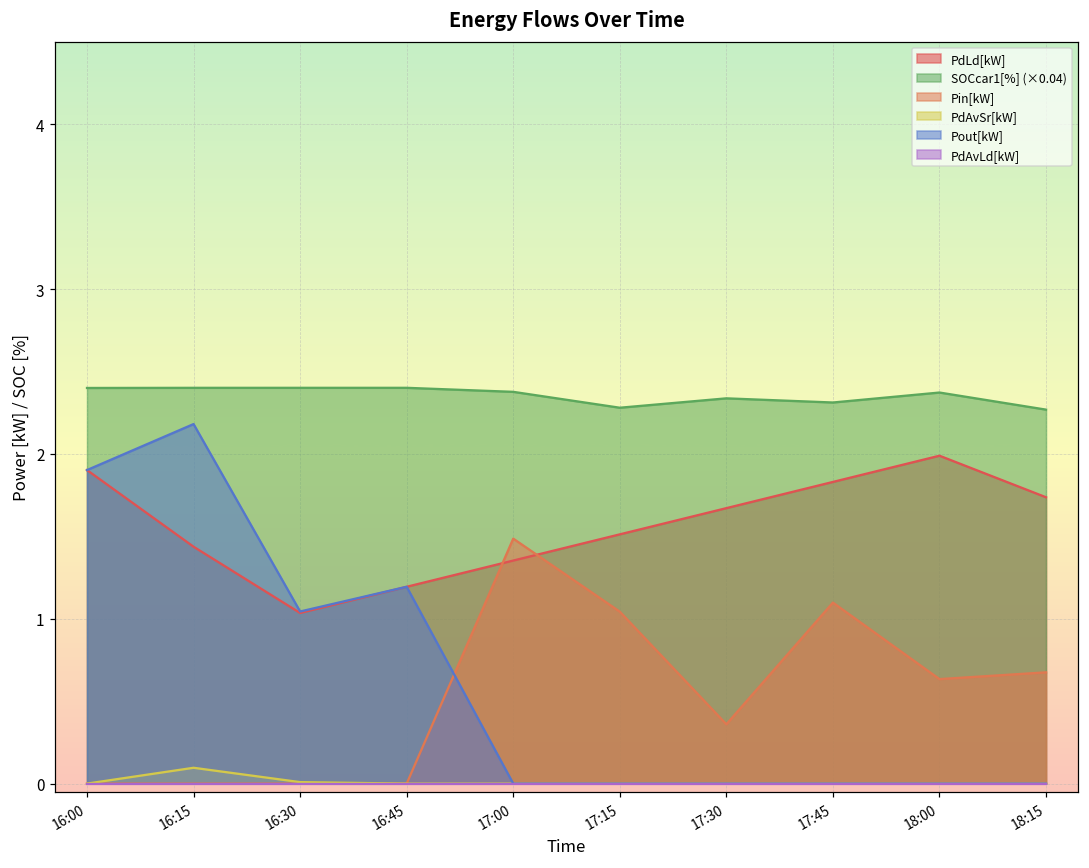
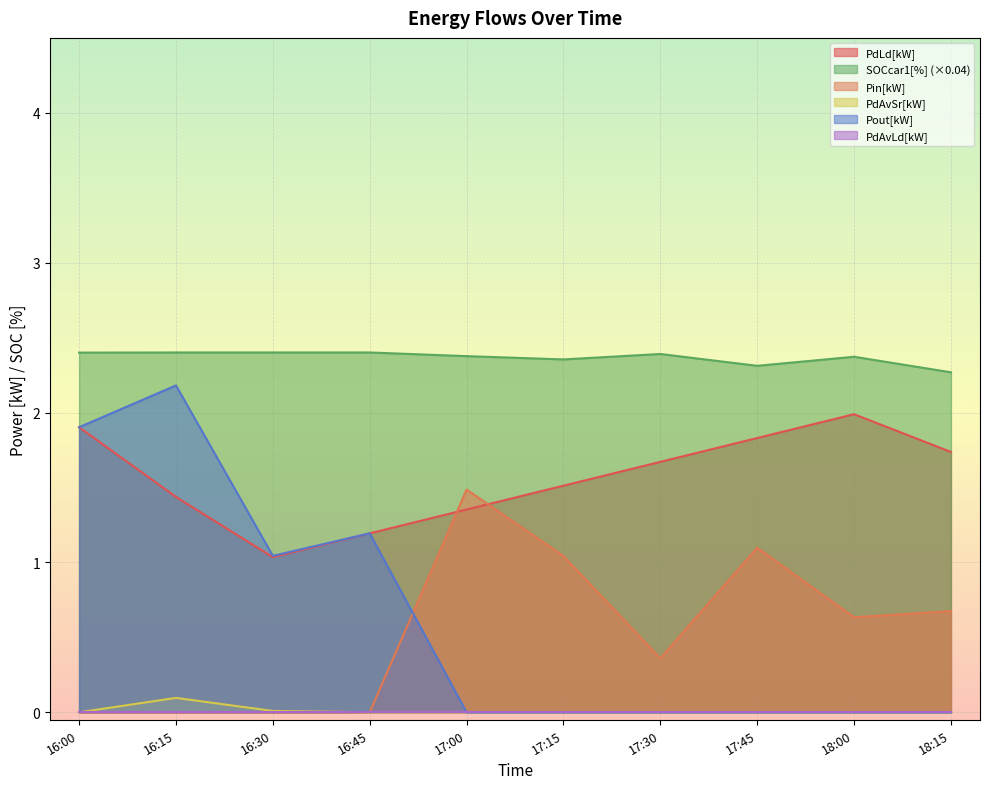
SOCcar1[%] (×0.04), 17:15: 2.28 -> 2.35
SOCcar1[%] (×0.04), 17:30: 2.34 -> 2.39
